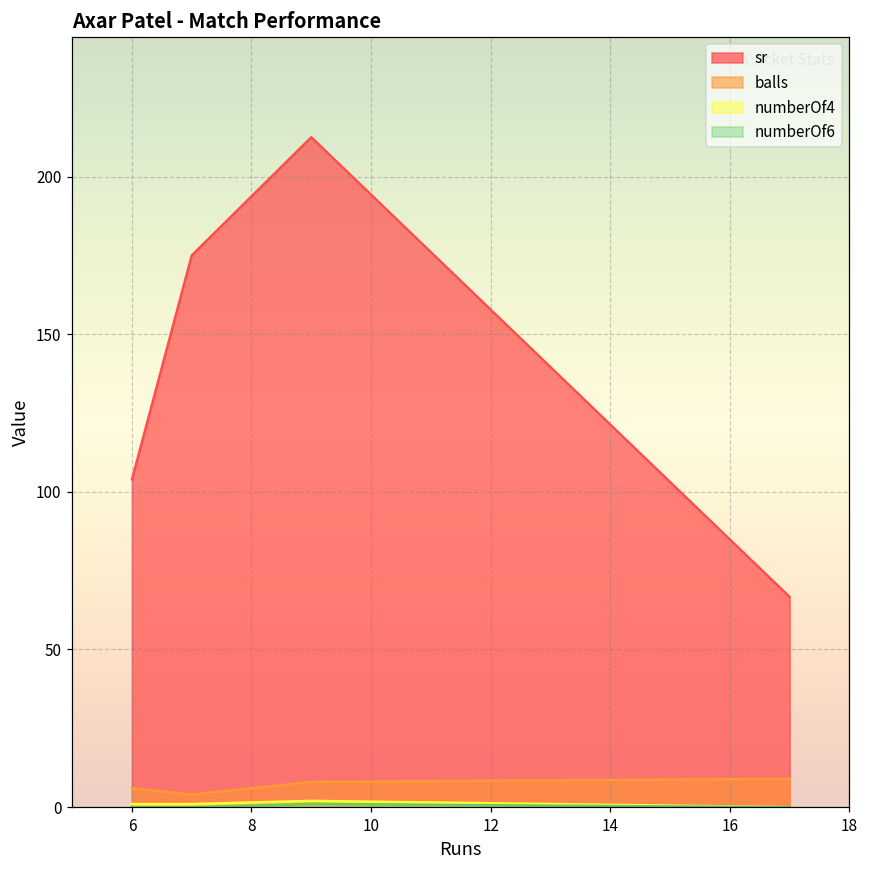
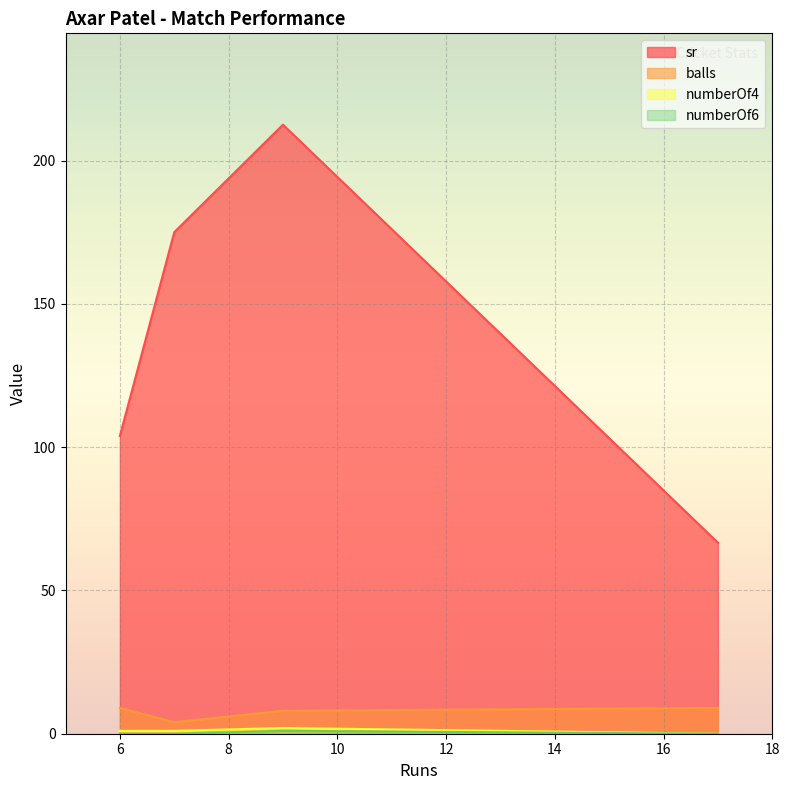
balls, 6: 6 -> 9
